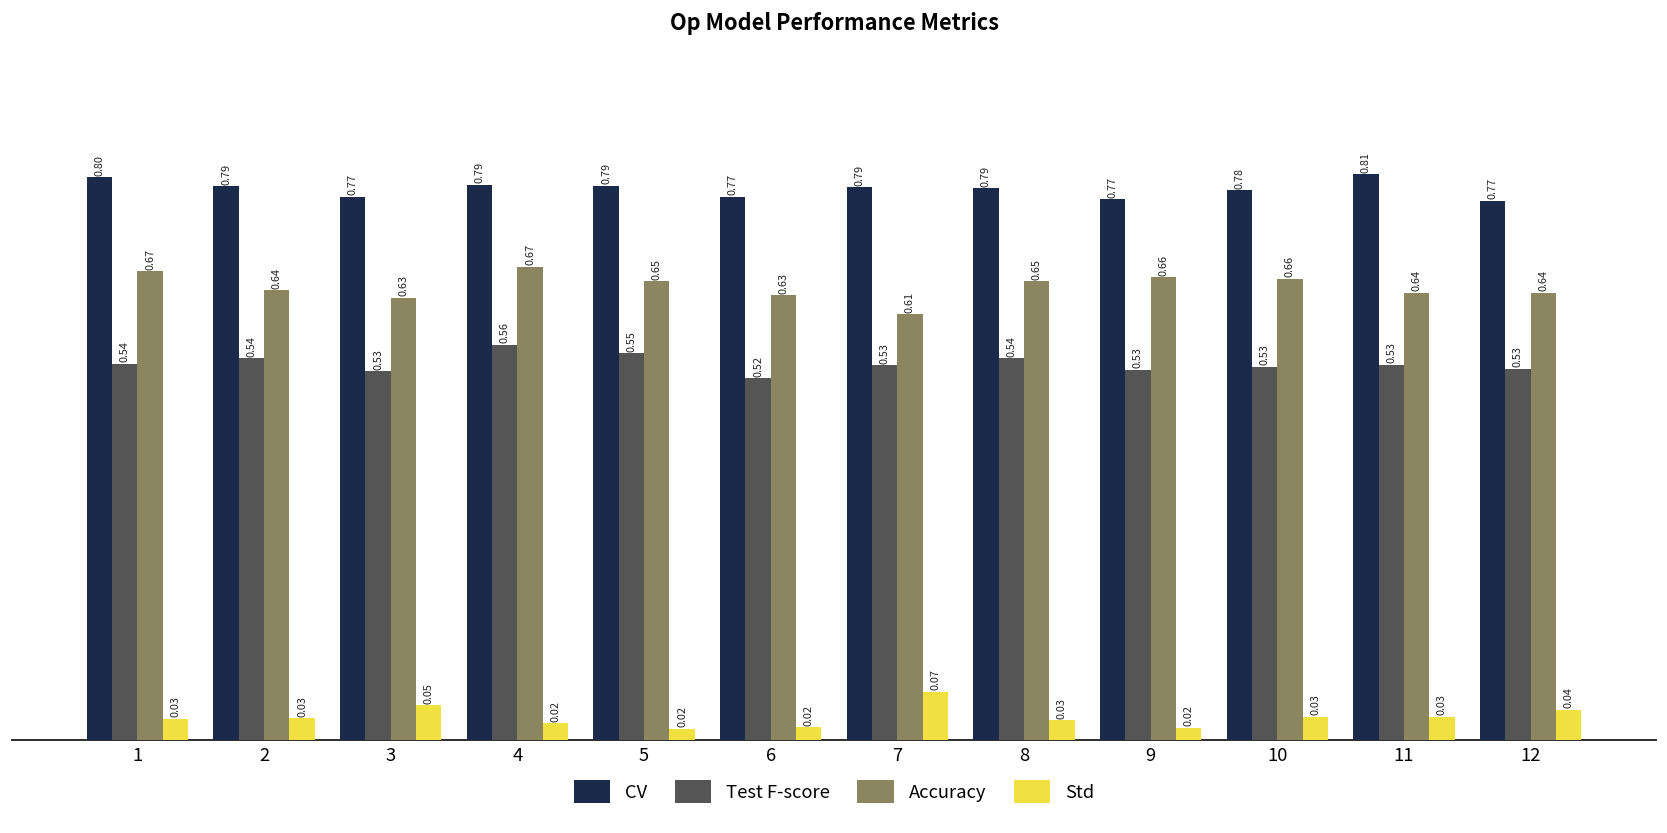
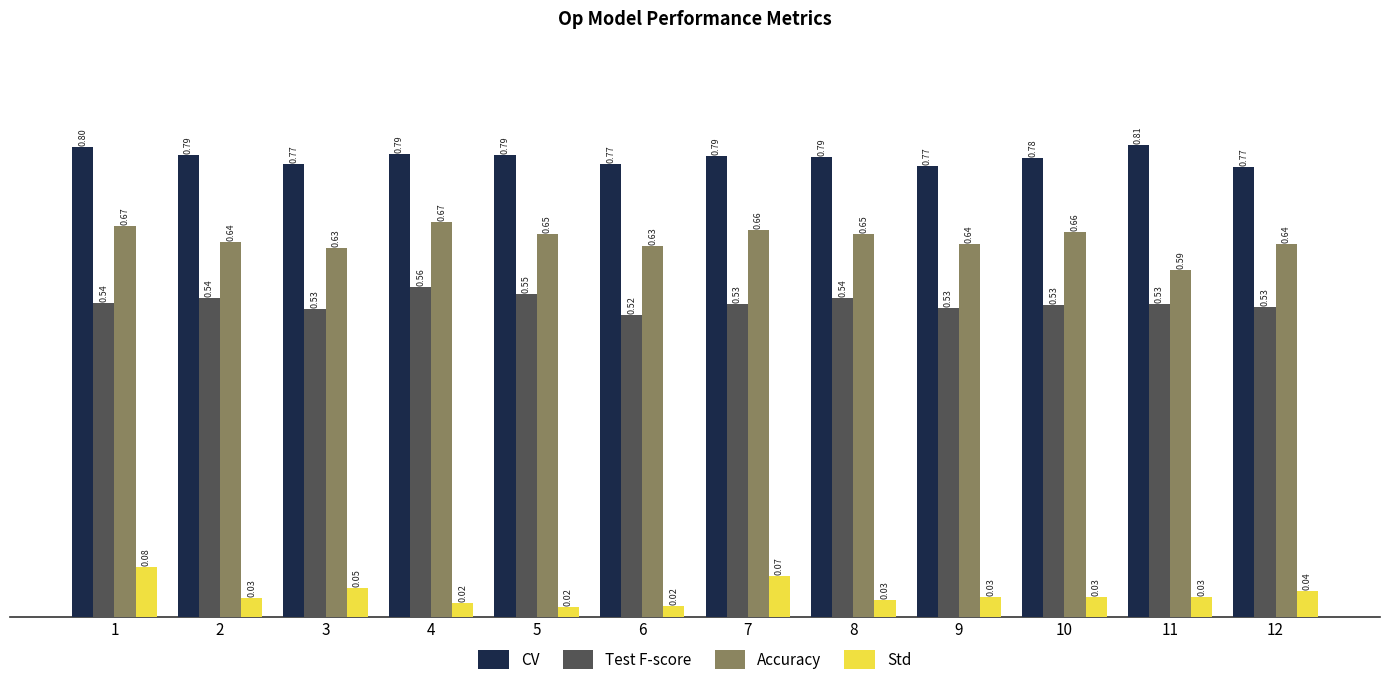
Std, 1: 0.03 -> 0.08
Accuracy, 7: 0.61 -> 0.66
Accuracy, 9: 0.66 -> 0.64
Std, 9: 0.02 -> 0.03
Accuracy, 11: 0.64 -> 0.59
